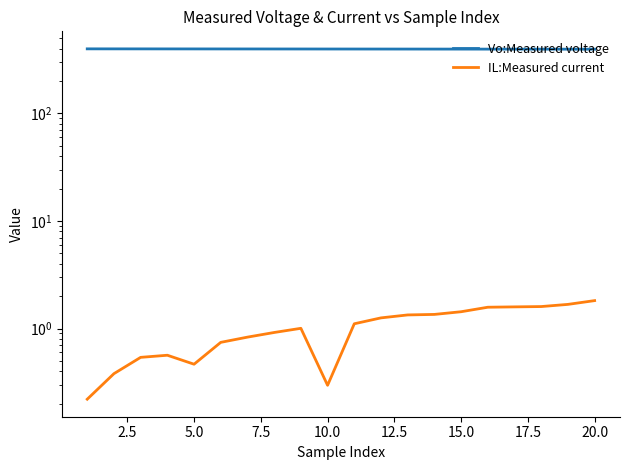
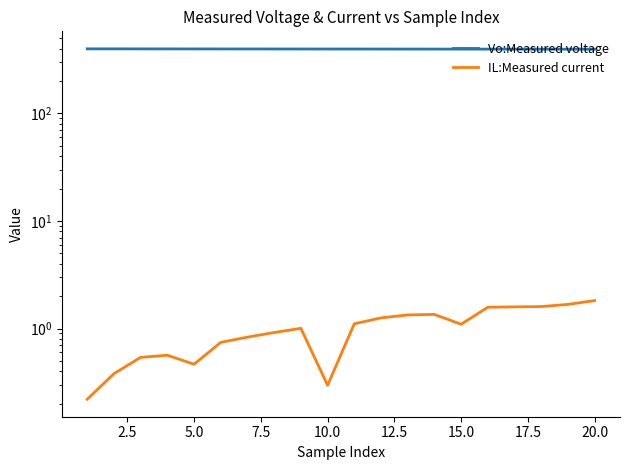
IL:Measured current, 15.0: 1.4 -> 1.1
